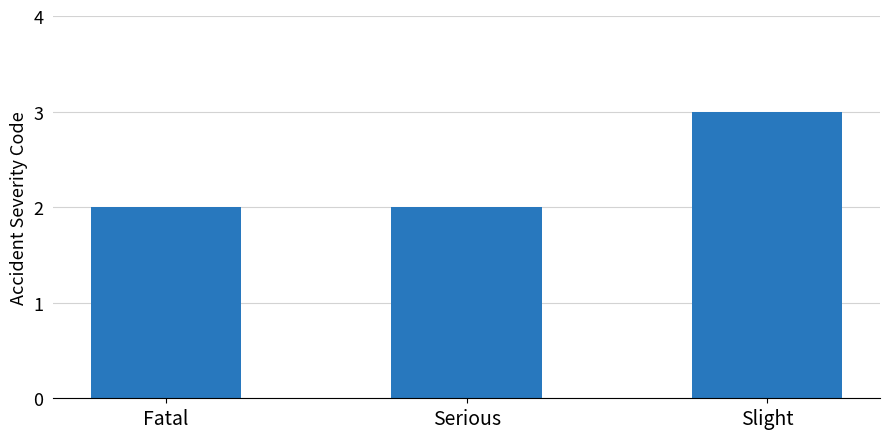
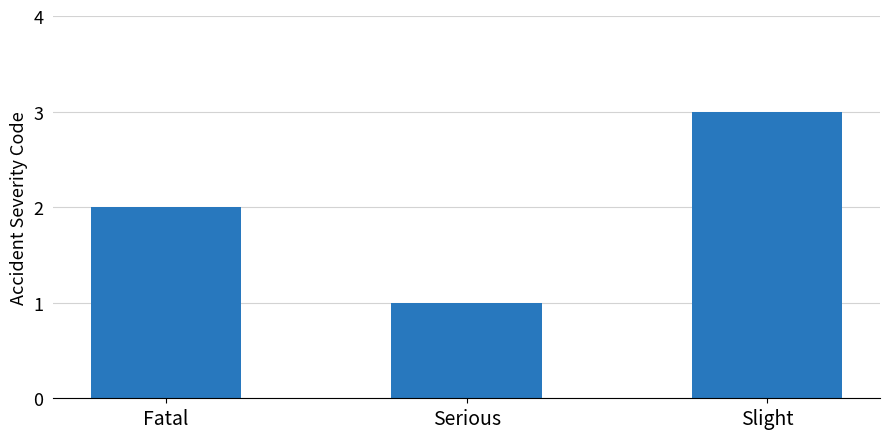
Serious: 2 -> 1
